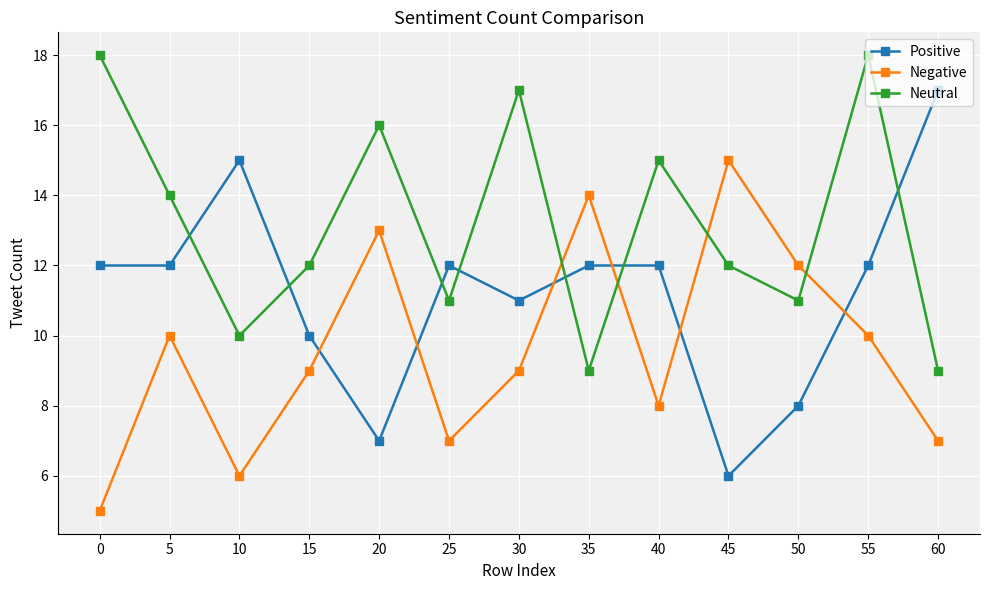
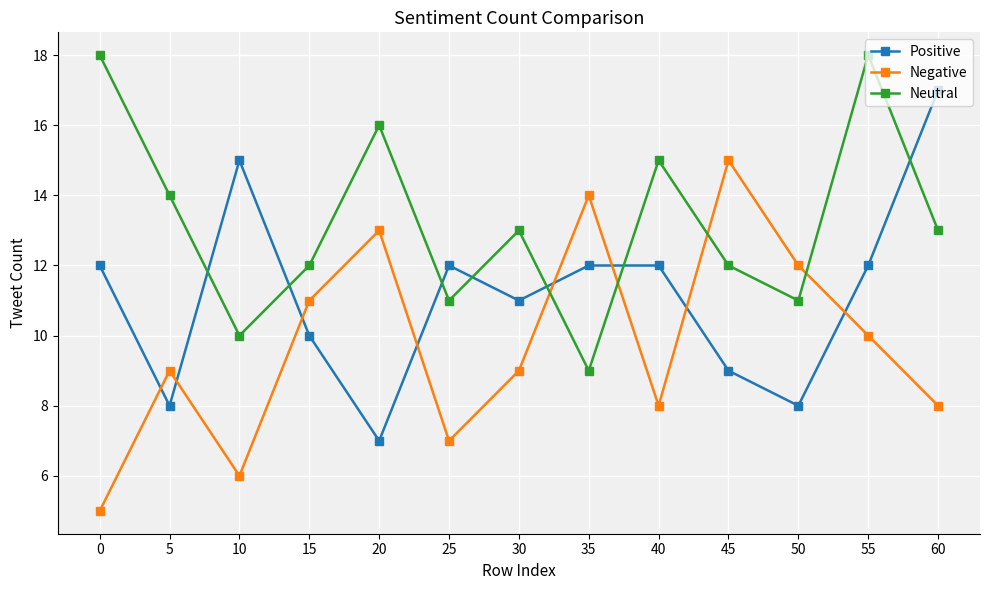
Positive, 5: 12 -> 8
Negative, 5: 10 -> 9
Negative, 15: 9 -> 11
Neutral, 30: 17 -> 13
Positive, 45: 6 -> 9
Negative, 60: 7 -> 8
Neutral, 60: 9 -> 13
